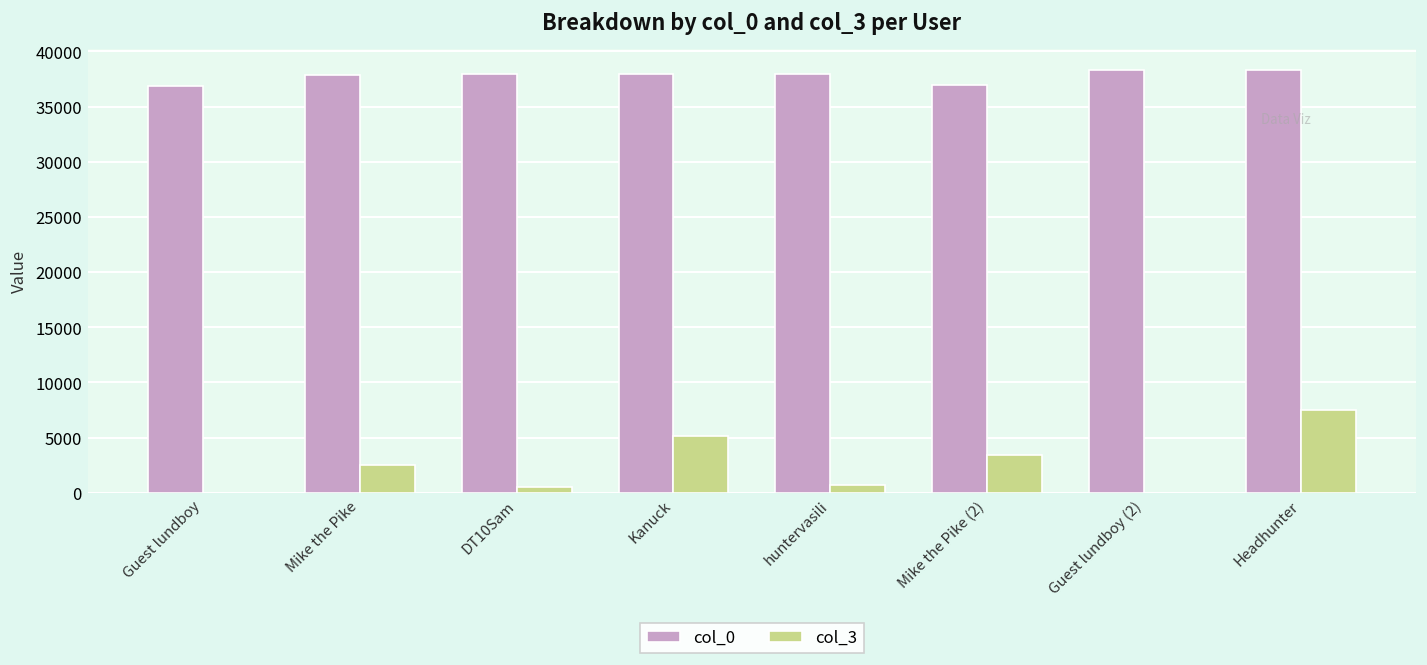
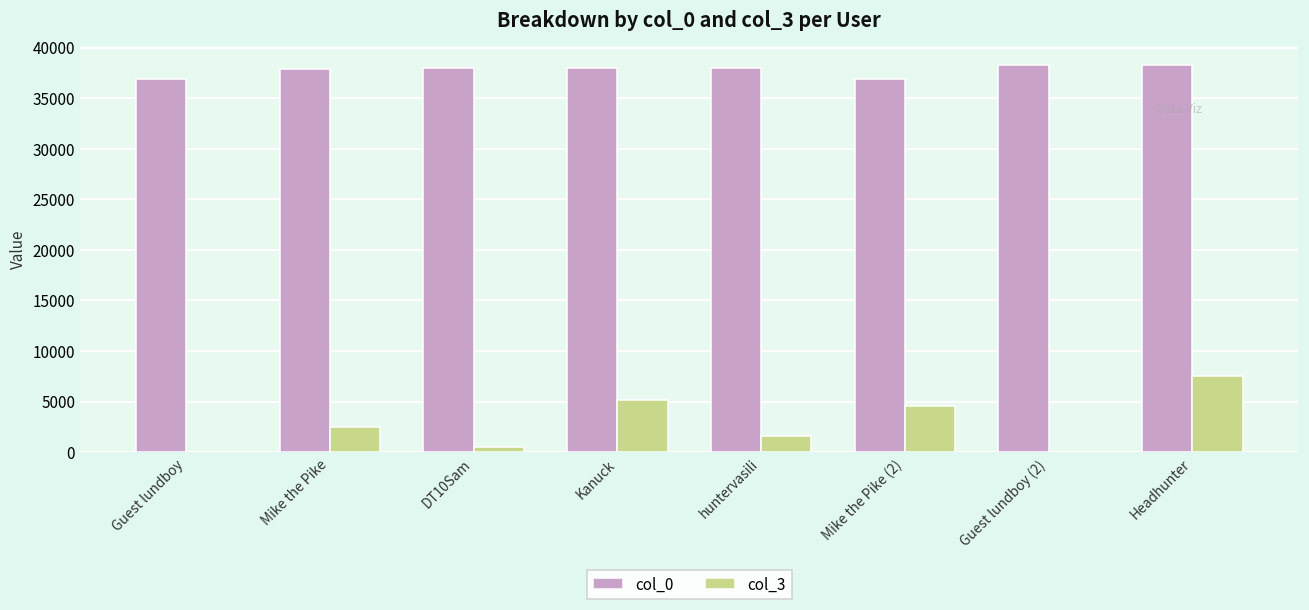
col_3, huntervasili: 1000 -> 2000
col_3, Mike the Pike (2): 3000 -> 5000
